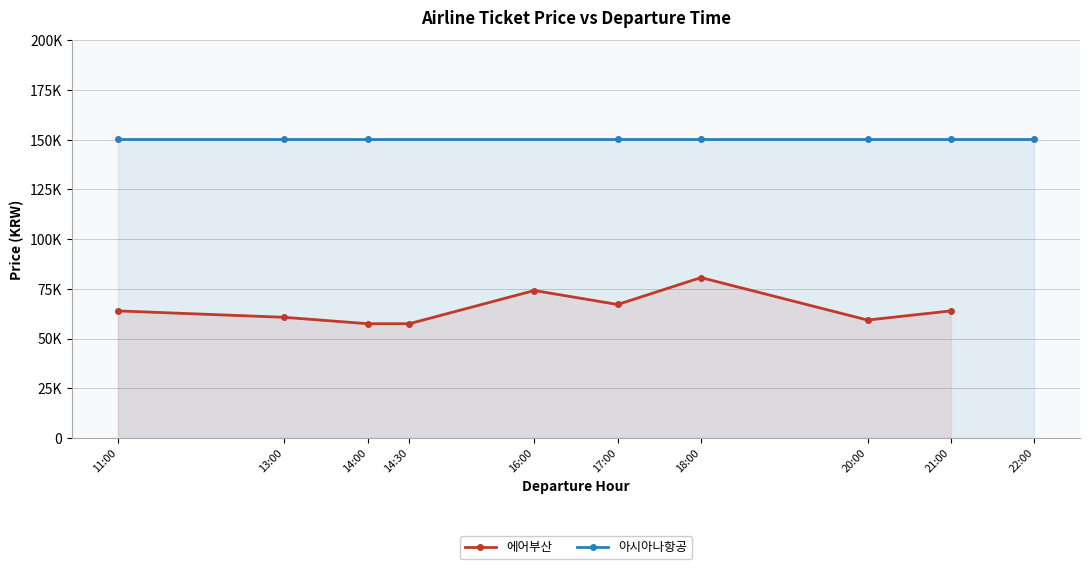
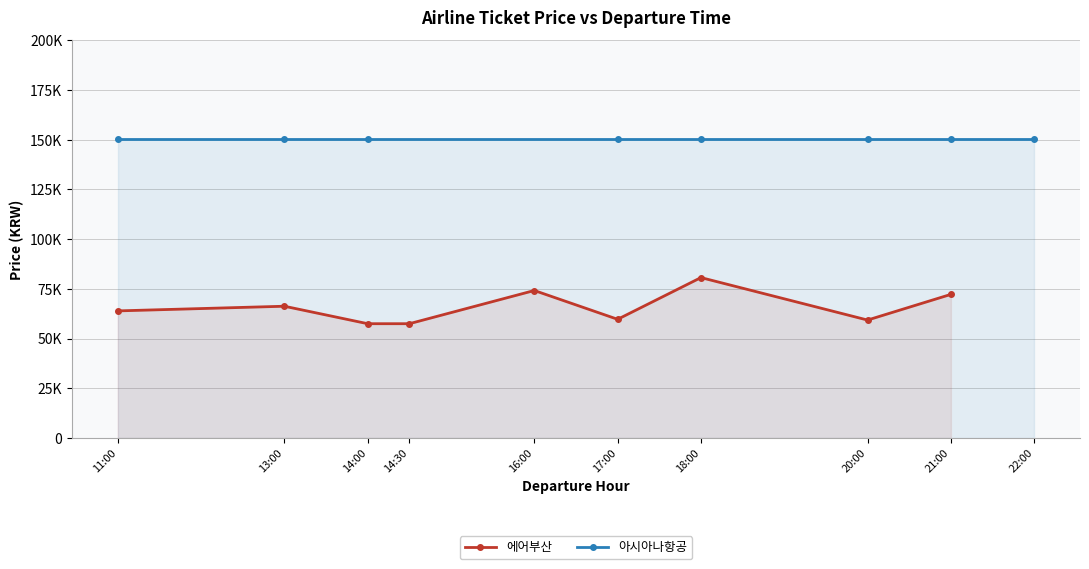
에어부산, 13:00: 61000 -> 66000
에어부산, 17:00: 67000 -> 60000
에어부산, 21:00: 64000 -> 72000
